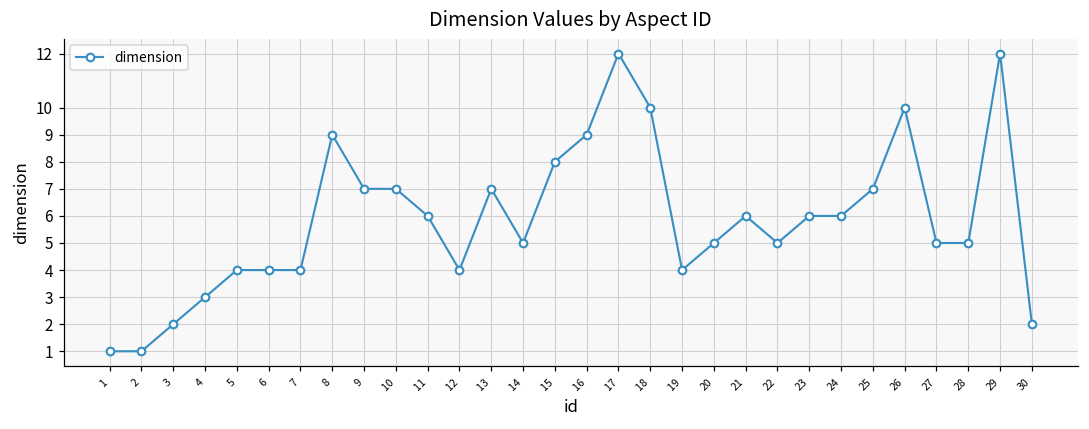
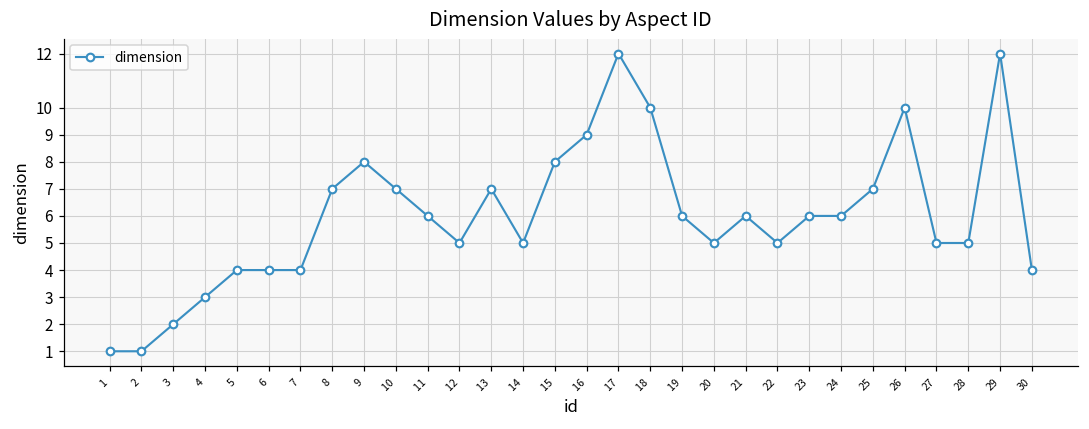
8: 9 -> 7
9: 7 -> 8
12: 4 -> 5
19: 4 -> 6
30: 2 -> 4
